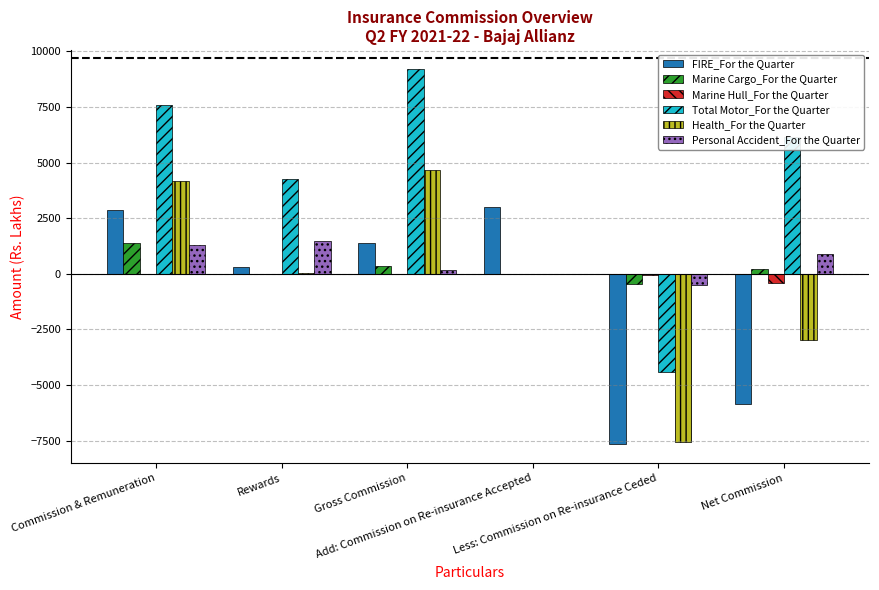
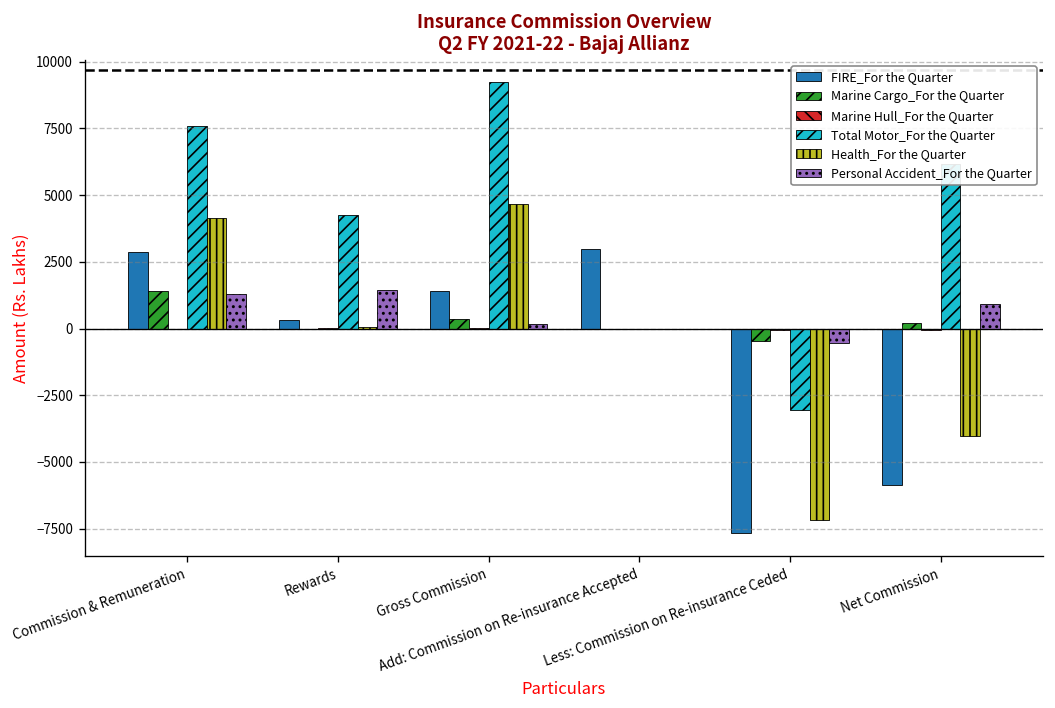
Total Motor_For the Quarter, Less: Commission on Re-insurance Ceded: -4400 -> -3100
Health_For the Quarter, Less: Commission on Re-insurance Ceded: -7600 -> -7200
Marine Hull_For the Quarter, Net Commission: -400 -> 0
Health_For the Quarter, Net Commission: -3000 -> -4000
